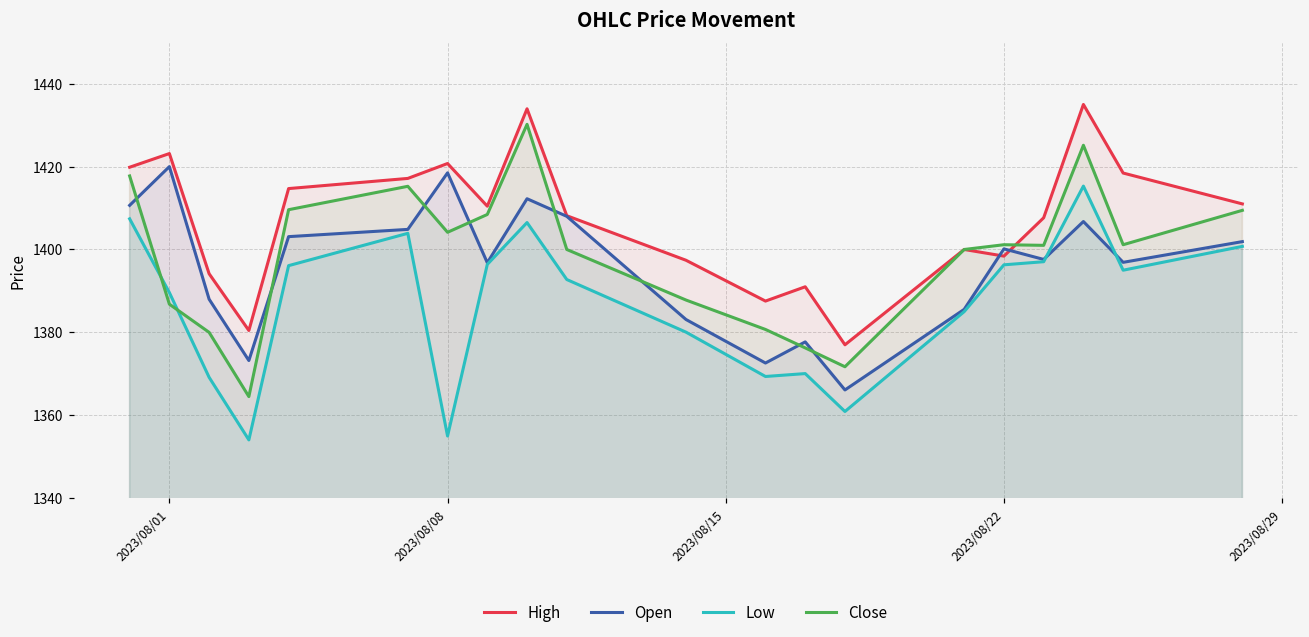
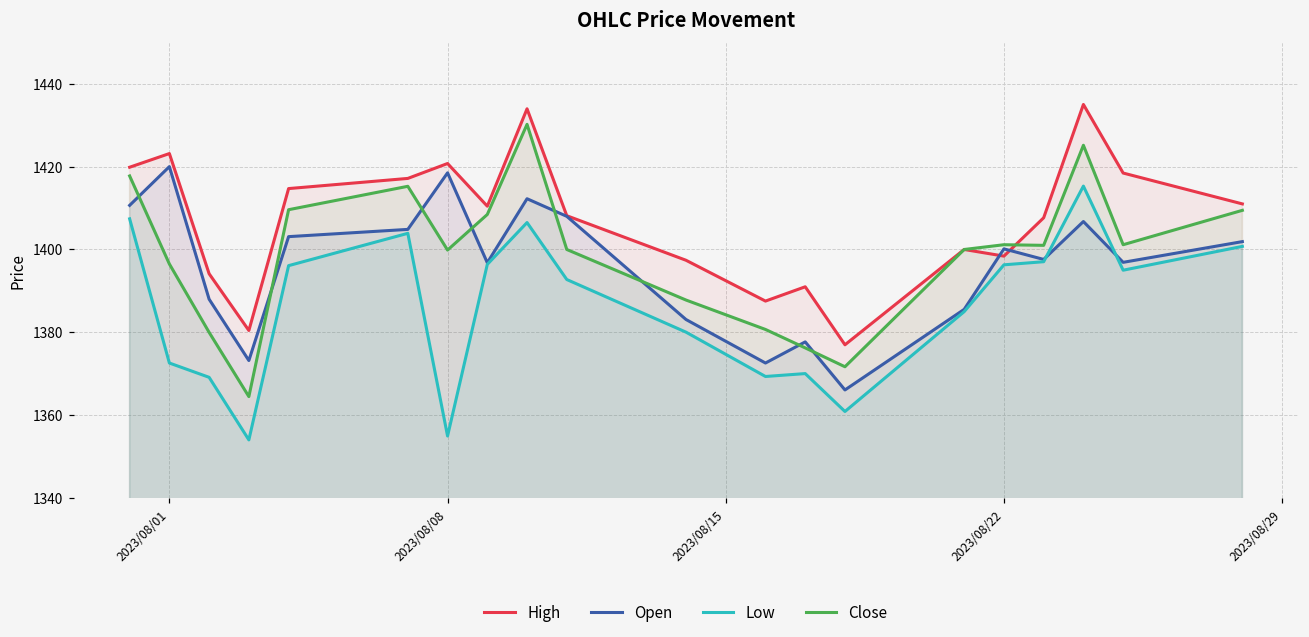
Low, 2023/08/01: 1390 -> 1373
Close, 2023/08/01: 1387 -> 1397
Close, 2023/08/08: 1404 -> 1400
